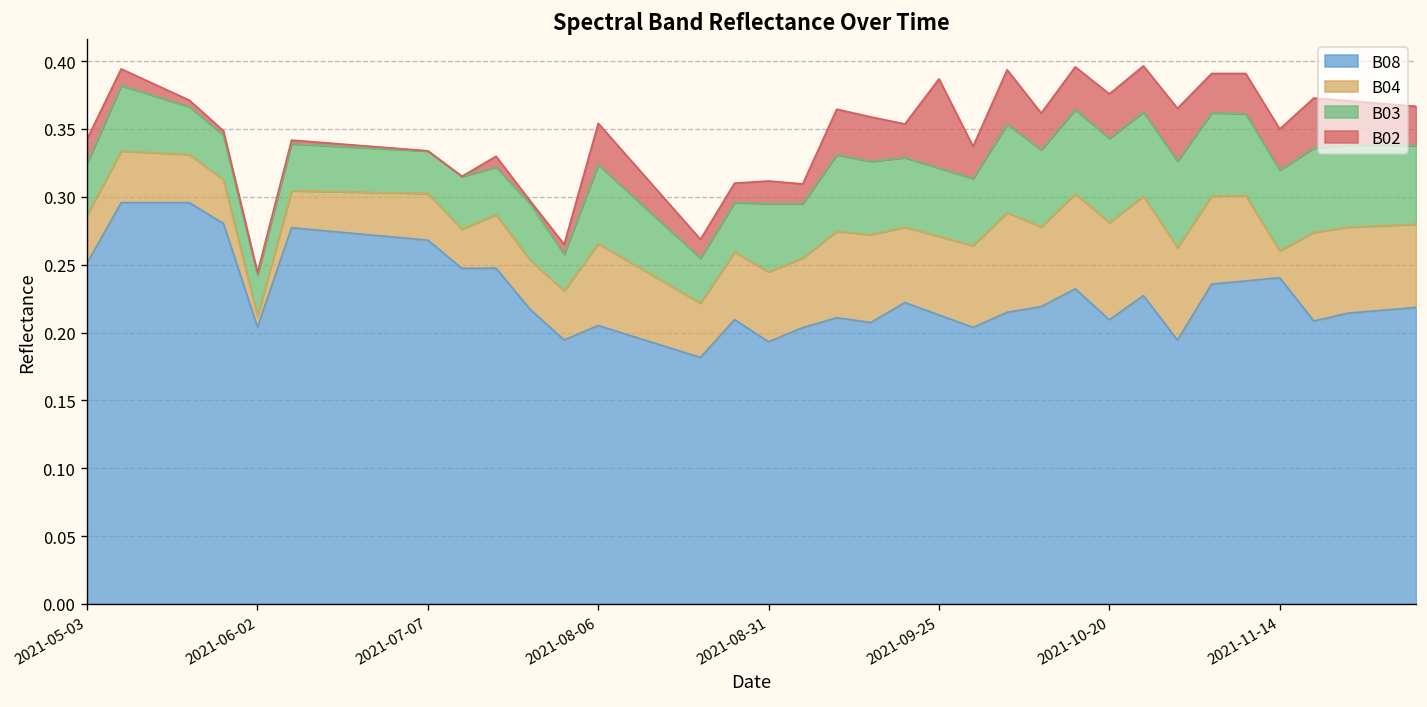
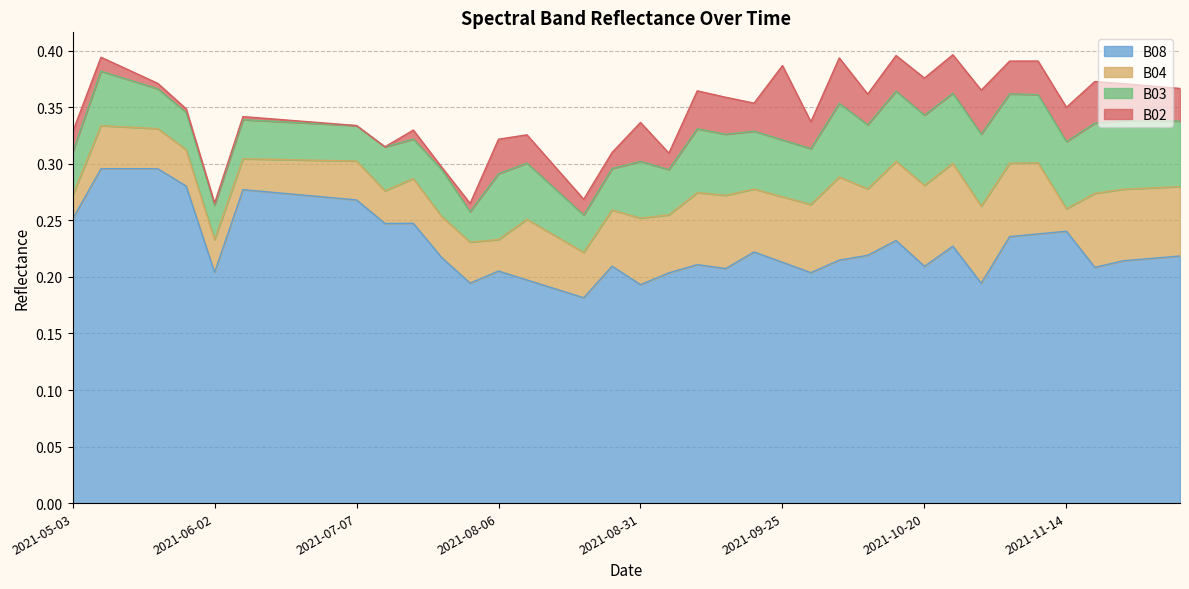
B04, 2021-05-03: 0.035 -> 0.021
B04, 2021-06-02: 0.008 -> 0.029
B04, 2021-08-06: 0.060 -> 0.028
B04, 2021-08-31: 0.052 -> 0.059
B02, 2021-08-31: 0.017 -> 0.034
